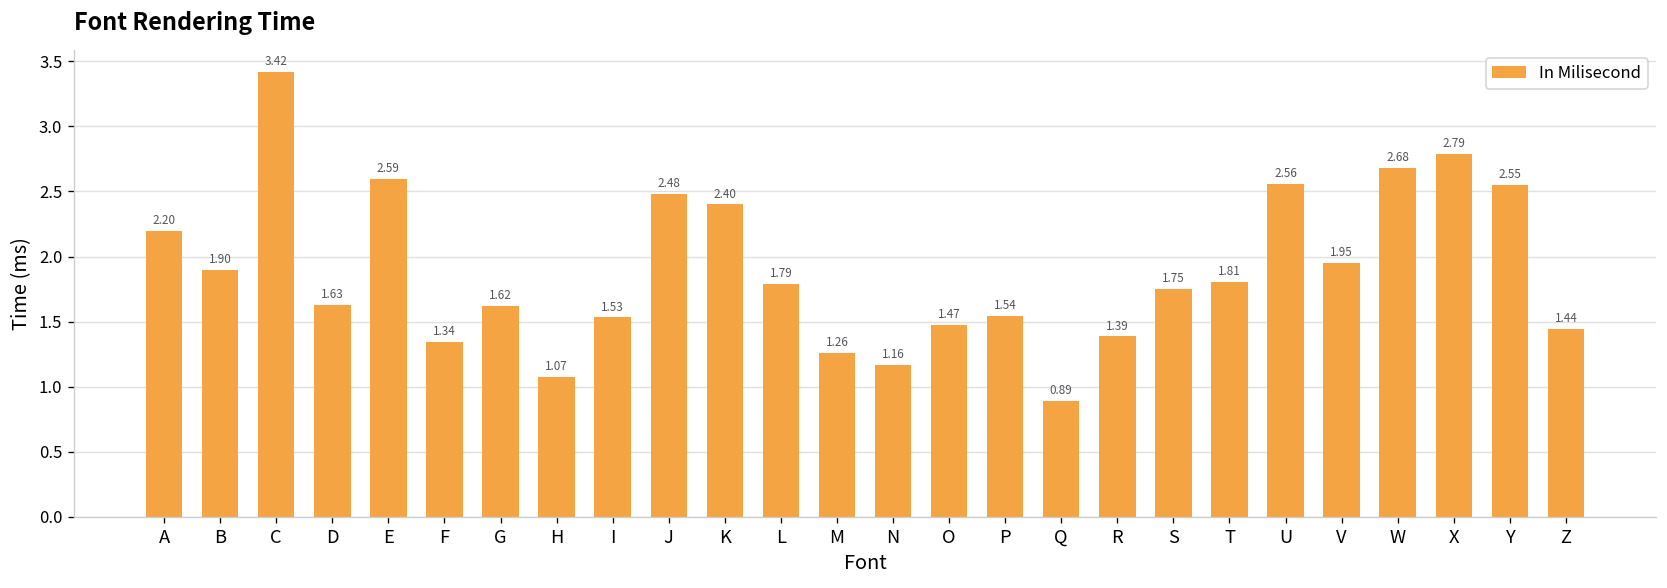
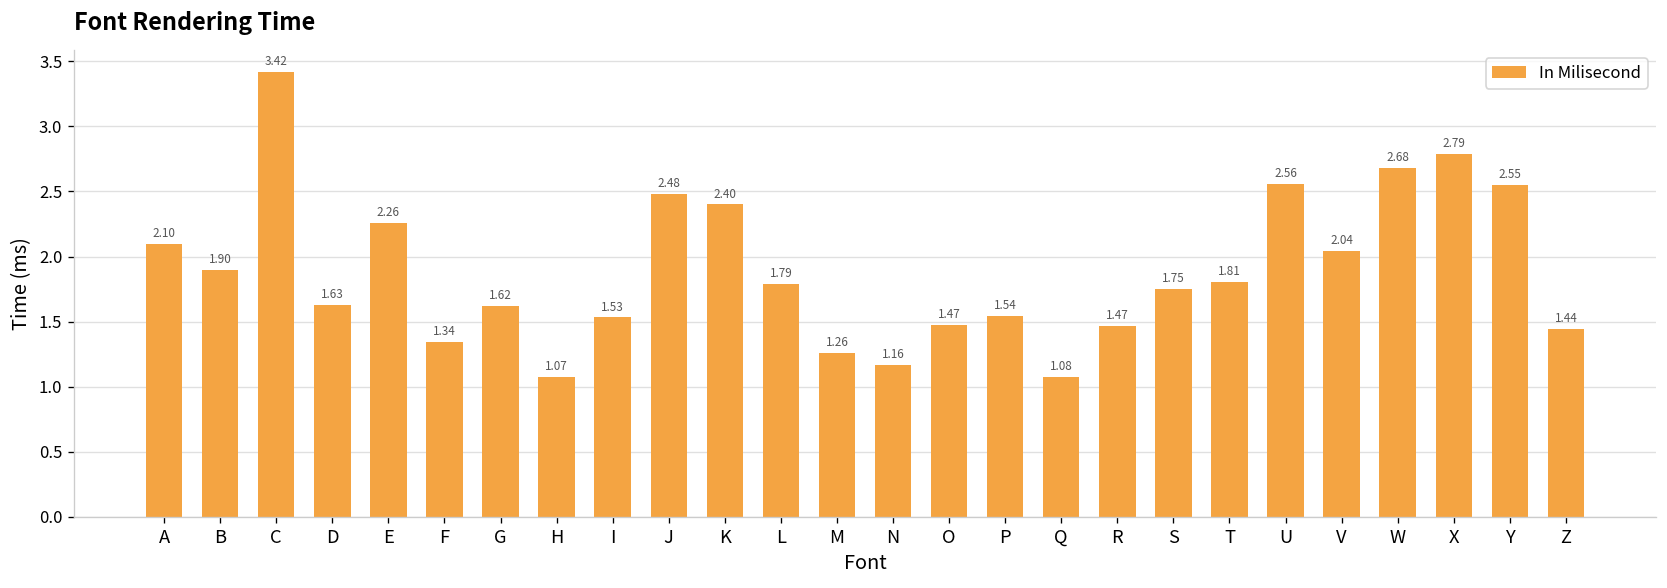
A: 2.20 -> 2.10
E: 2.59 -> 2.26
Q: 0.89 -> 1.08
R: 1.39 -> 1.47
V: 1.95 -> 2.04
